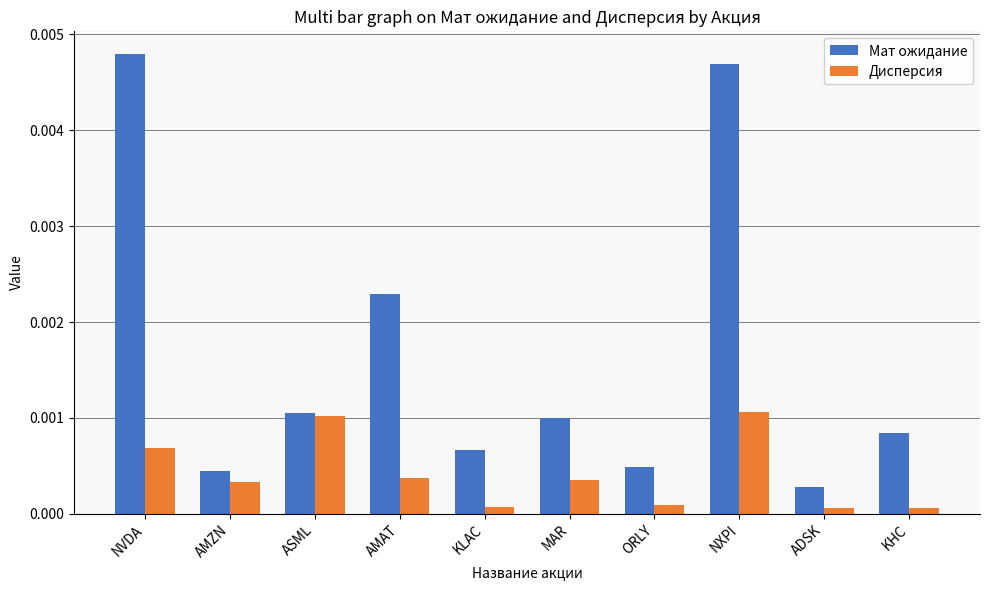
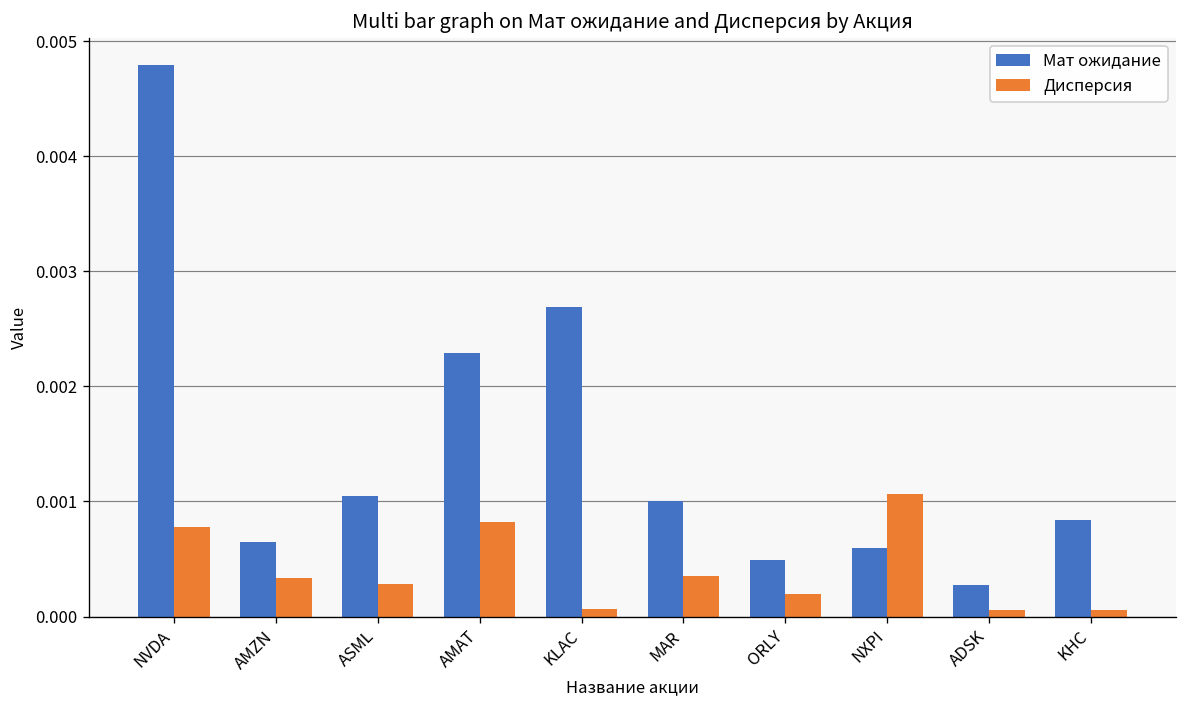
Дисперсия, NVDA: 0.0007 -> 0.0008
Мат ожидание, AMZN: 0.0004 -> 0.0006
Дисперсия, ASML: 0.0010 -> 0.0003
Дисперсия, AMAT: 0.0004 -> 0.0008
Мат ожидание, KLAC: 0.0007 -> 0.0027
Дисперсия, ORLY: 0.0001 -> 0.0002
Мат ожидание, NXPI: 0.0047 -> 0.0006
